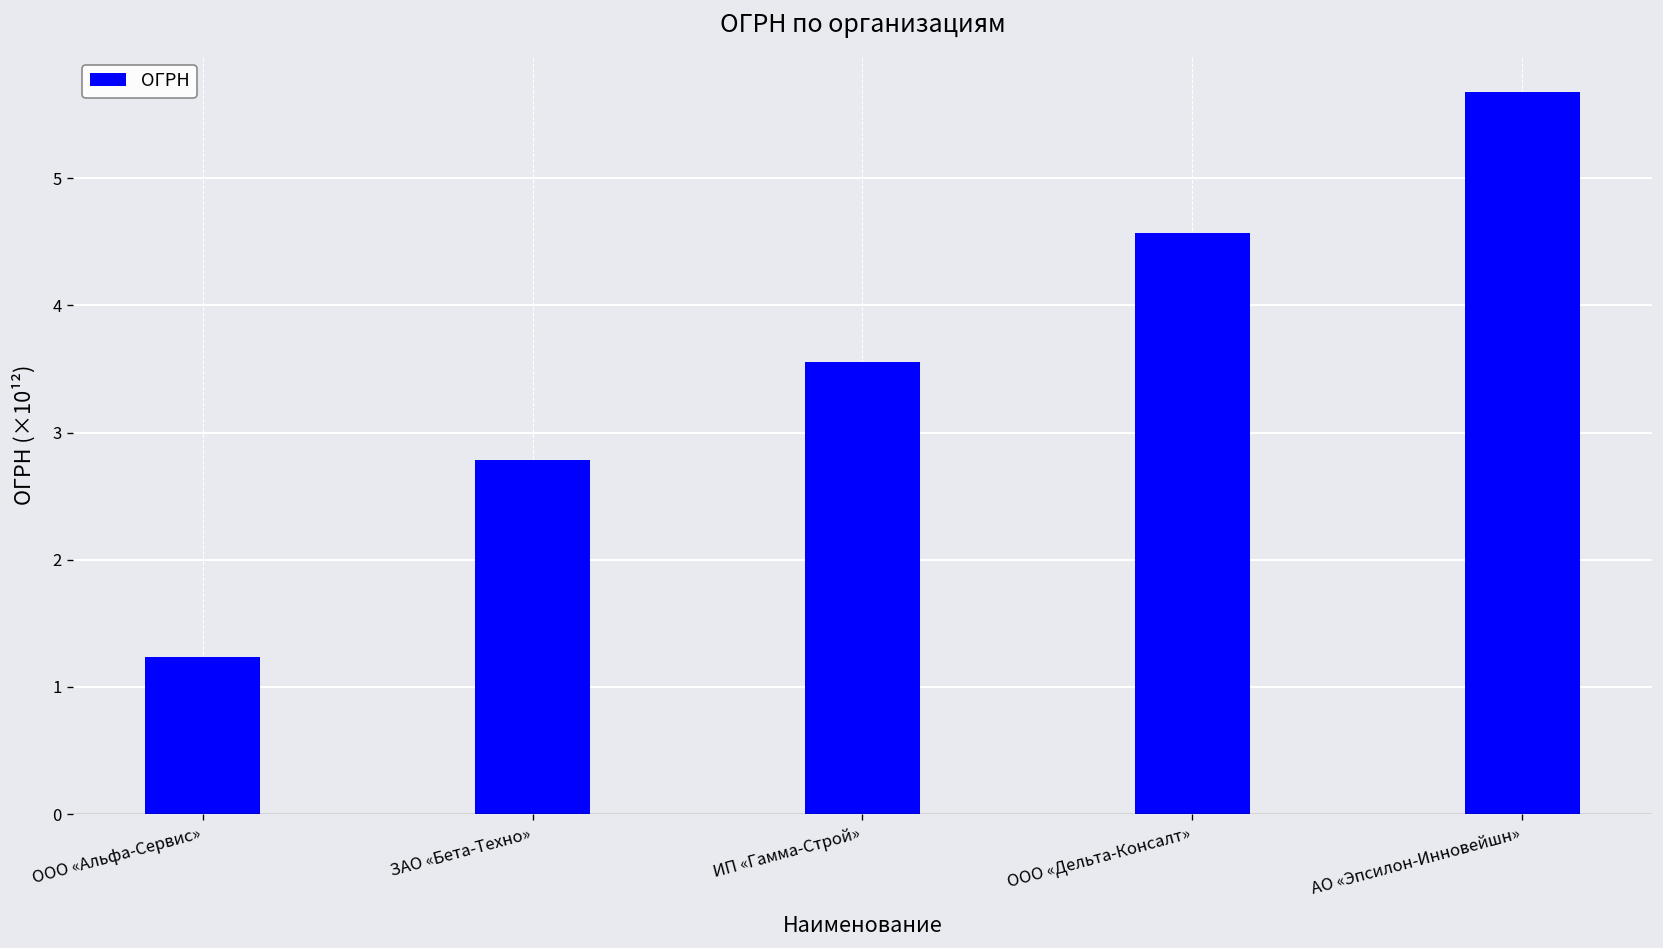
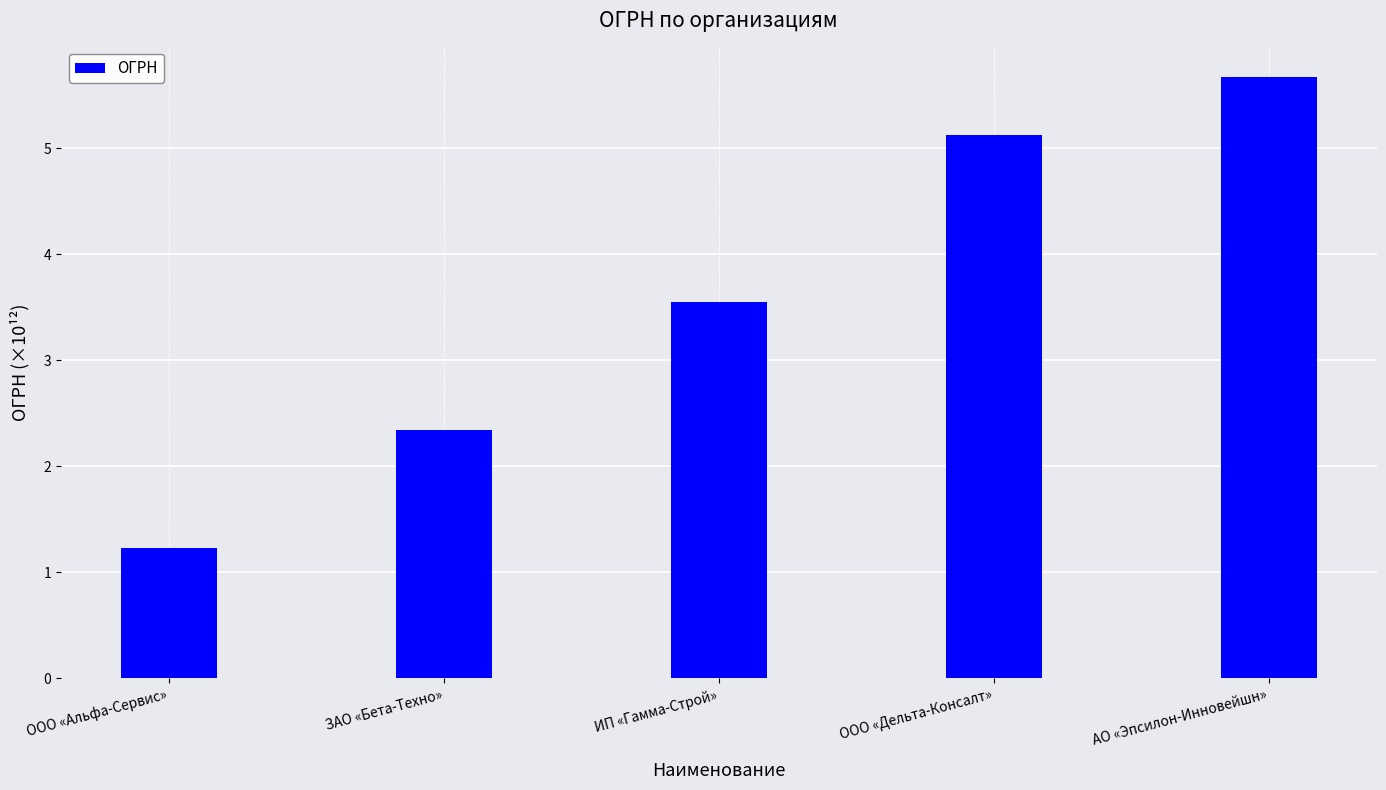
ЗАО «Бета-Техно»: 2.78 -> 2.35
ООО «Дельта-Консалт»: 4.57 -> 5.13
